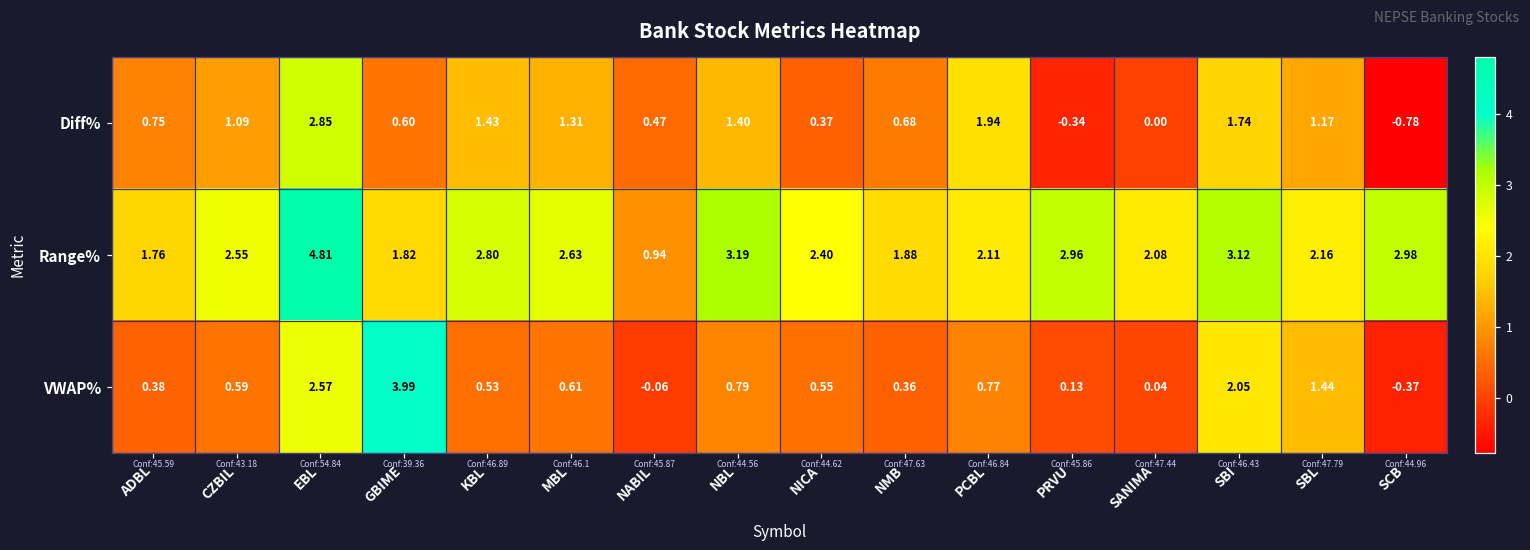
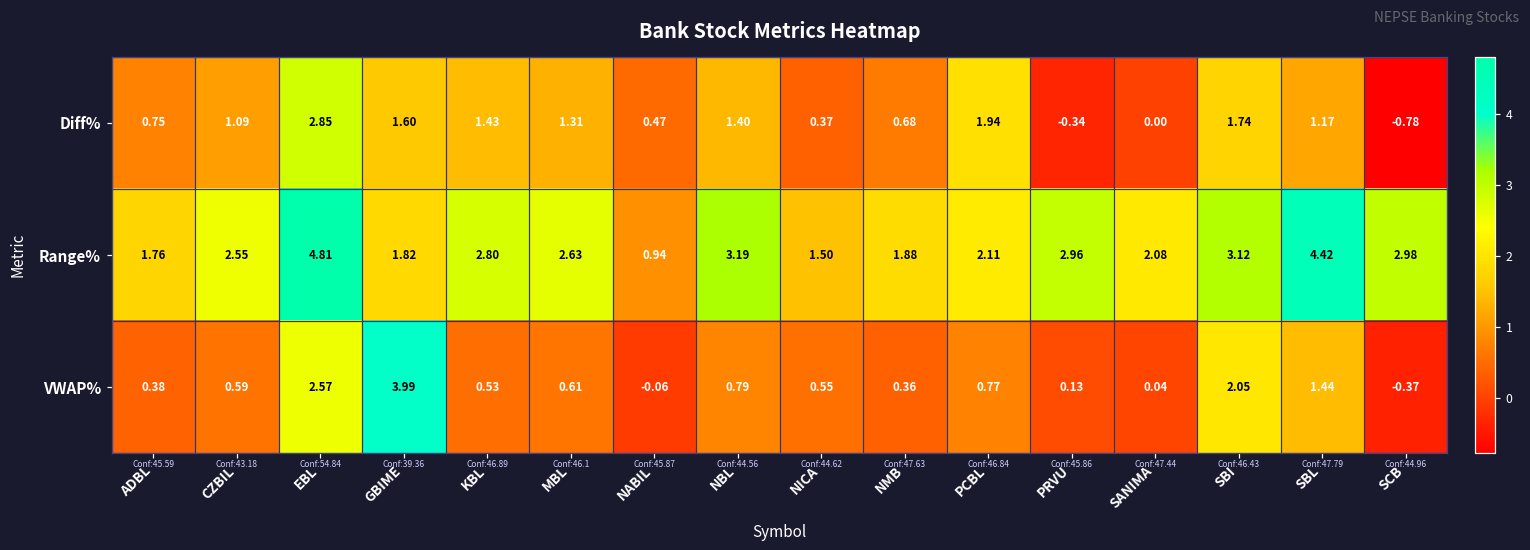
Diff%, GBIME: 0.60 -> 1.60
Range%, NICA: 2.40 -> 1.50
Range%, SBL: 2.16 -> 4.42
